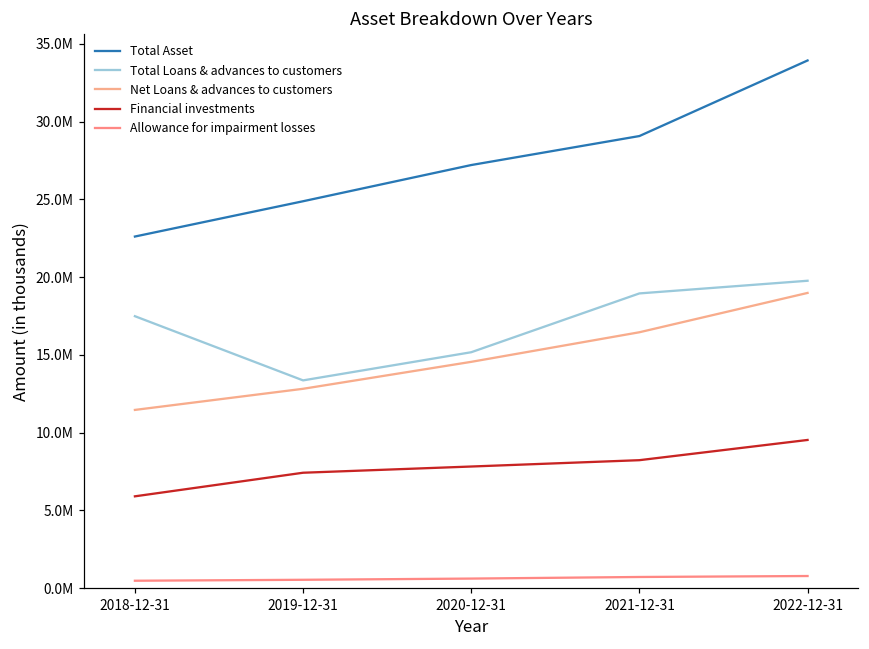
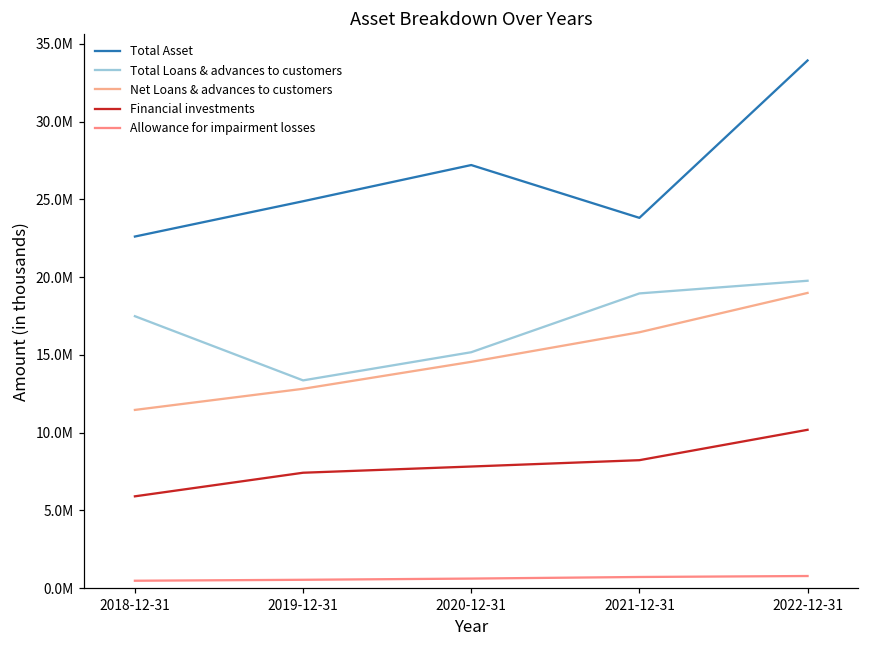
Total Asset, 2021-12-31: 29100000 -> 23800000
Financial investments, 2022-12-31: 9500000 -> 10200000
